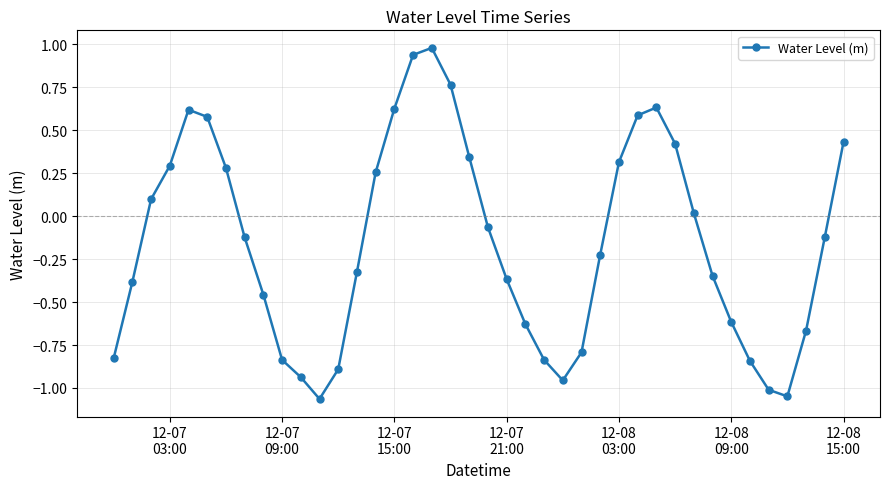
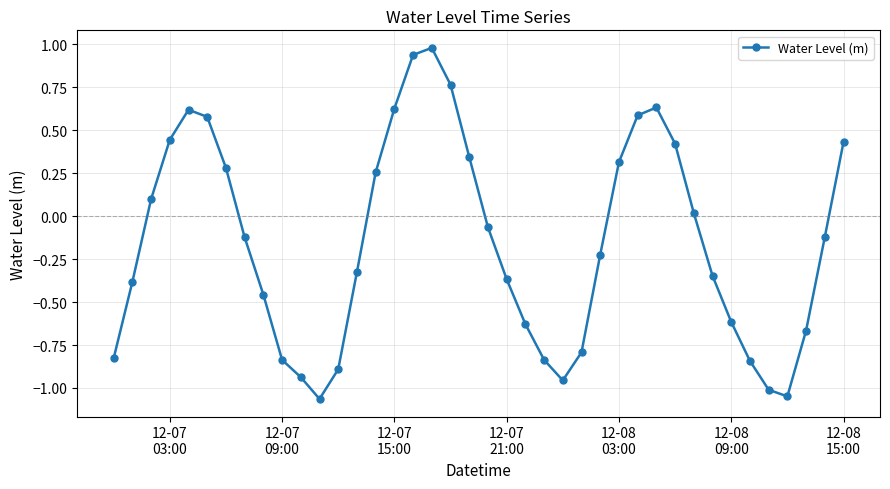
12-07 03:00: 0.29 -> 0.44
